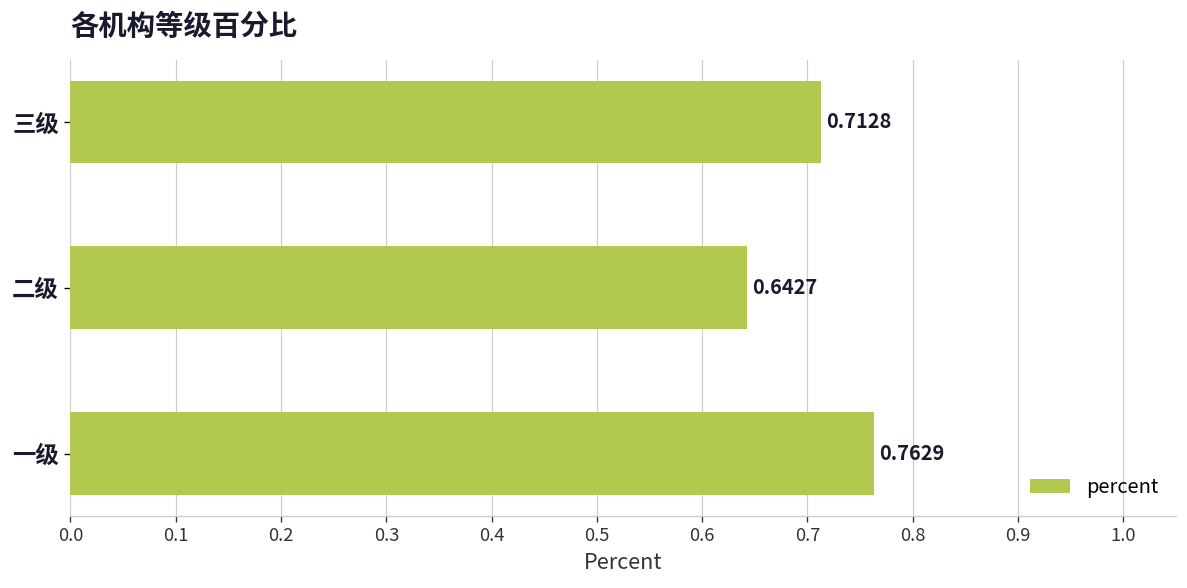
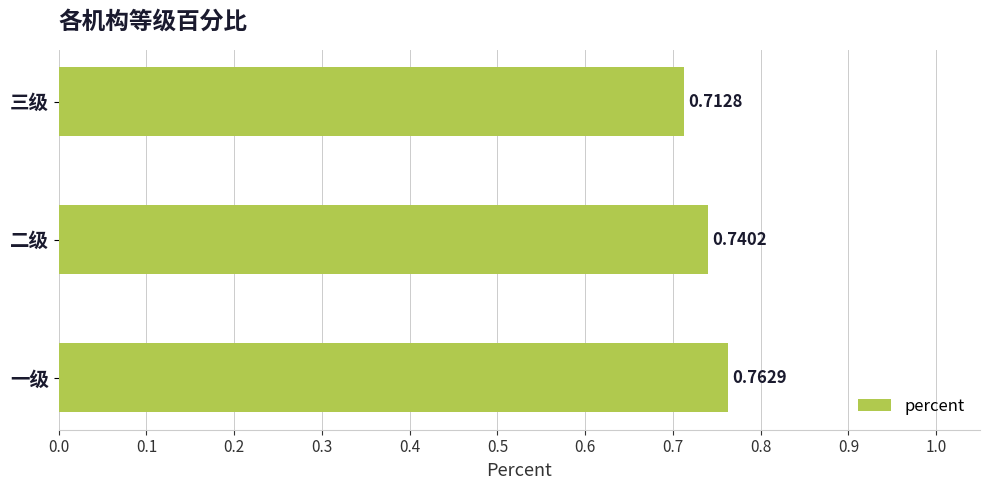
二级: 0.6427 -> 0.7402
